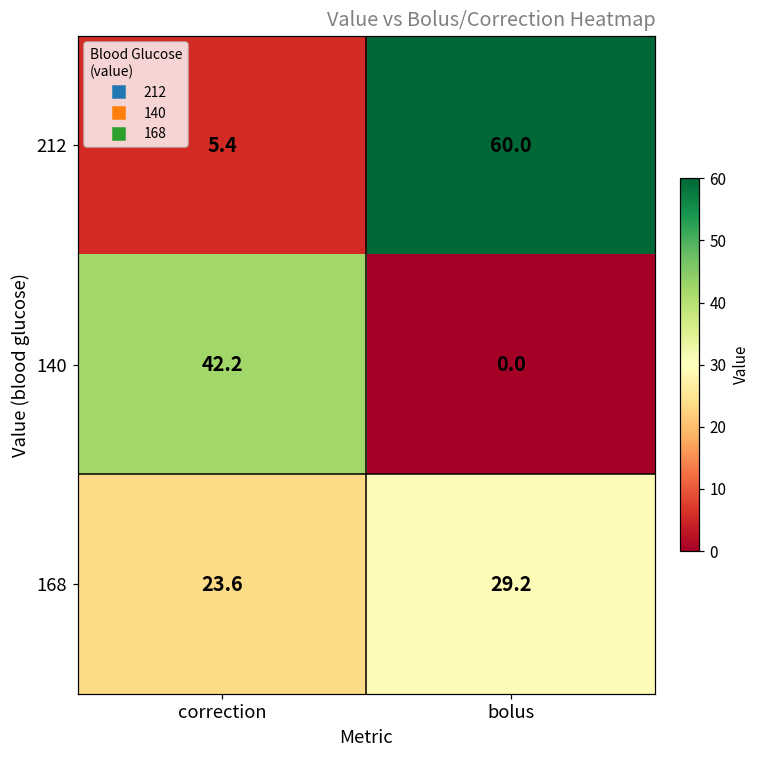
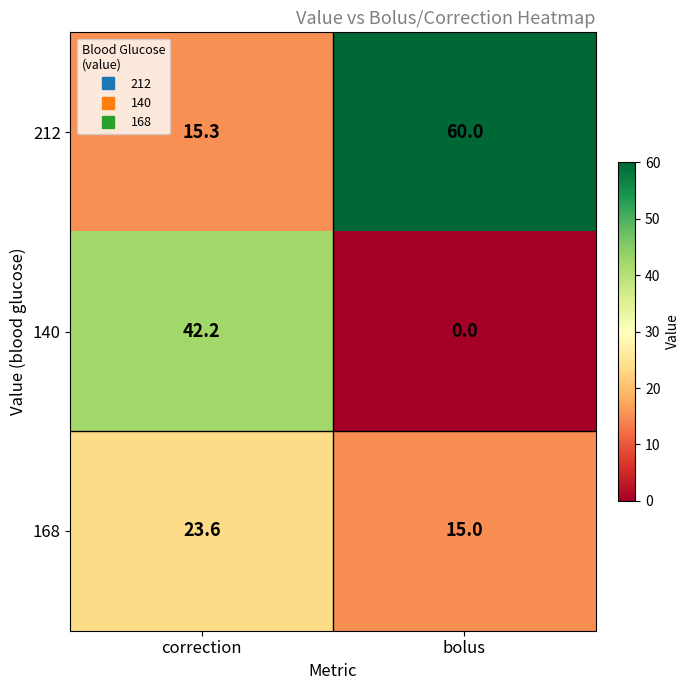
212, correction: 5.4 -> 15.3
168, bolus: 29.2 -> 15.0
